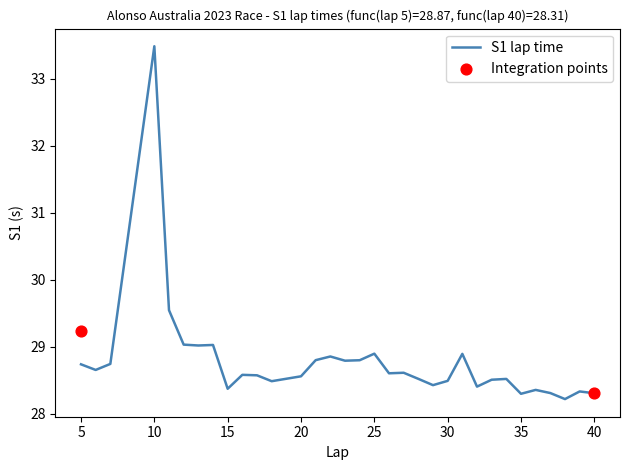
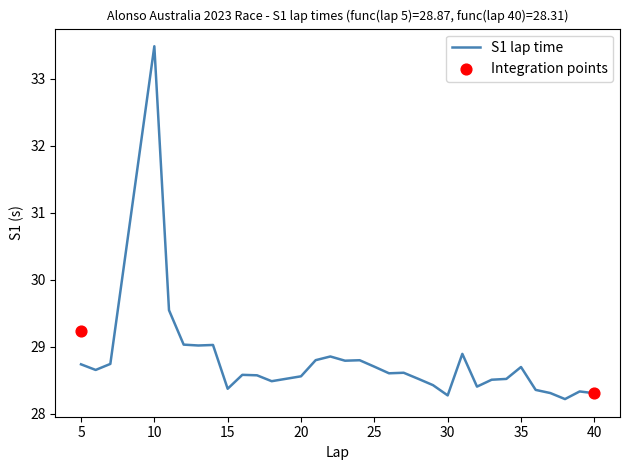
S1 lap time, 25: 28.9 -> 28.7
S1 lap time, 30: 28.5 -> 28.3
S1 lap time, 35: 28.3 -> 28.7
